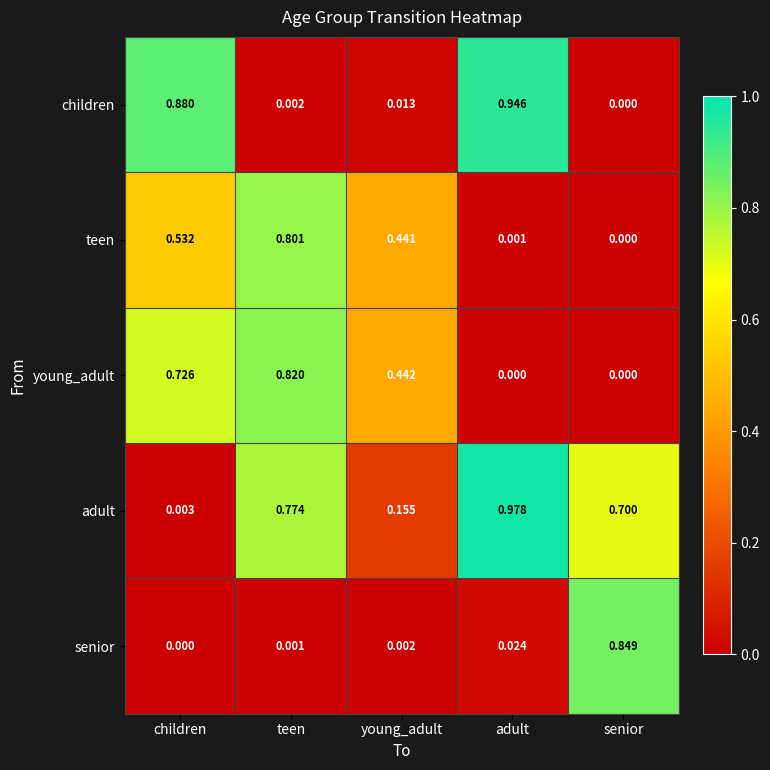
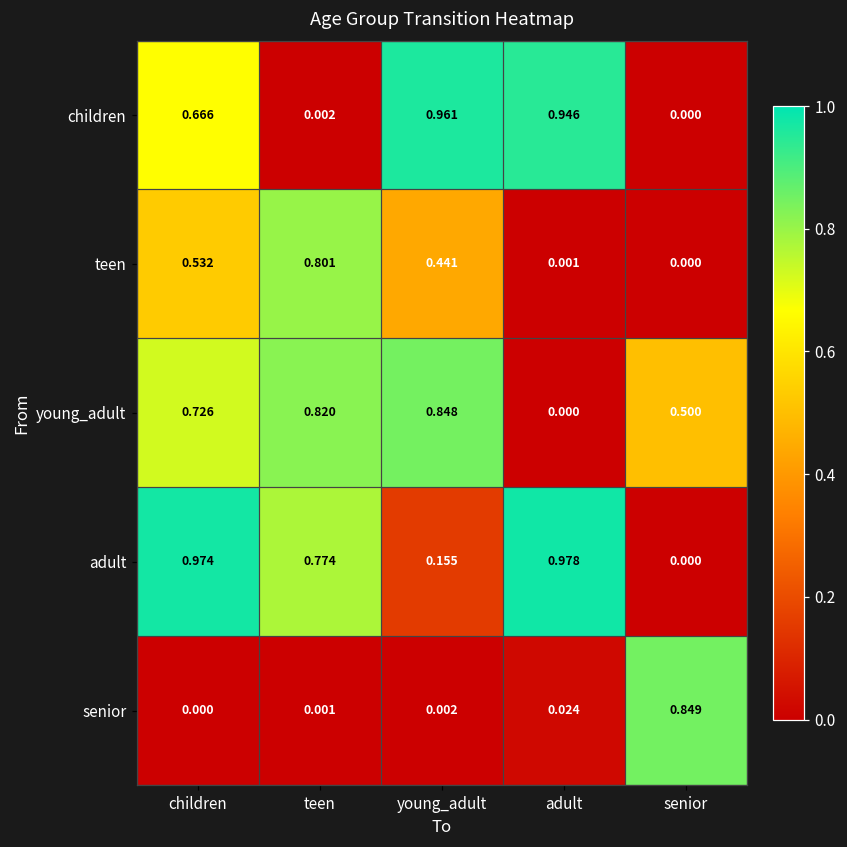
children, children: 0.880 -> 0.666
children, young_adult: 0.013 -> 0.961
young_adult, young_adult: 0.442 -> 0.848
young_adult, senior: 0.000 -> 0.500
adult, children: 0.003 -> 0.974
adult, senior: 0.700 -> 0.000
